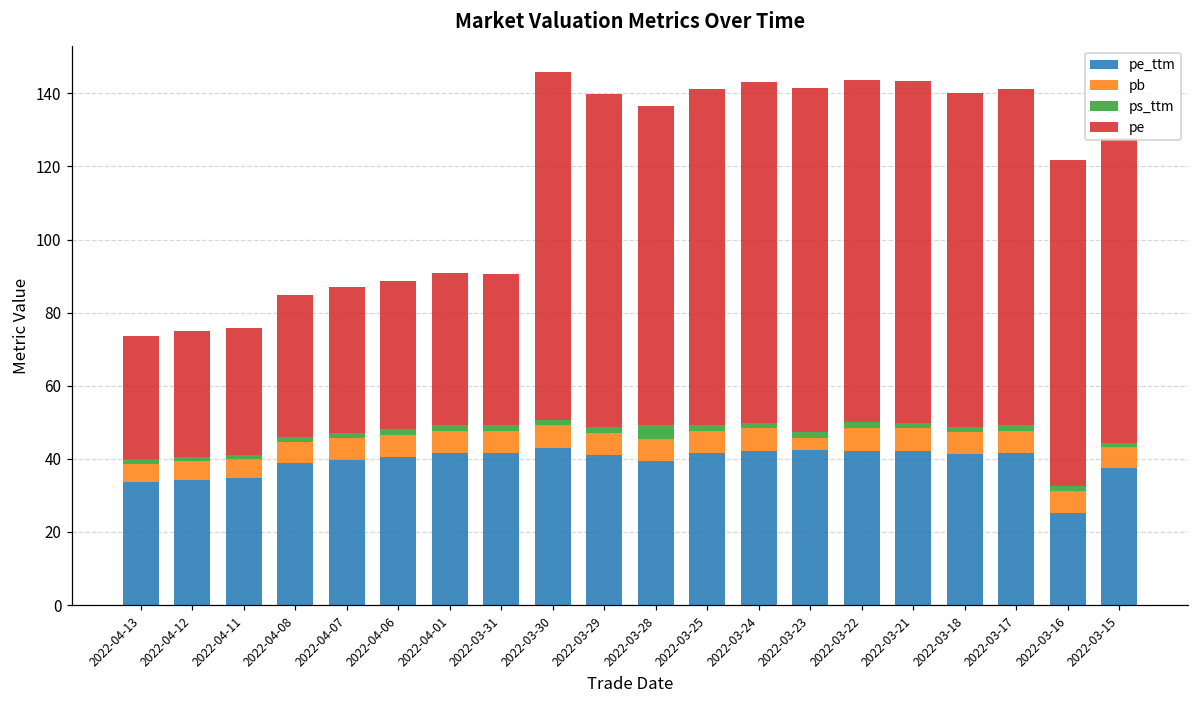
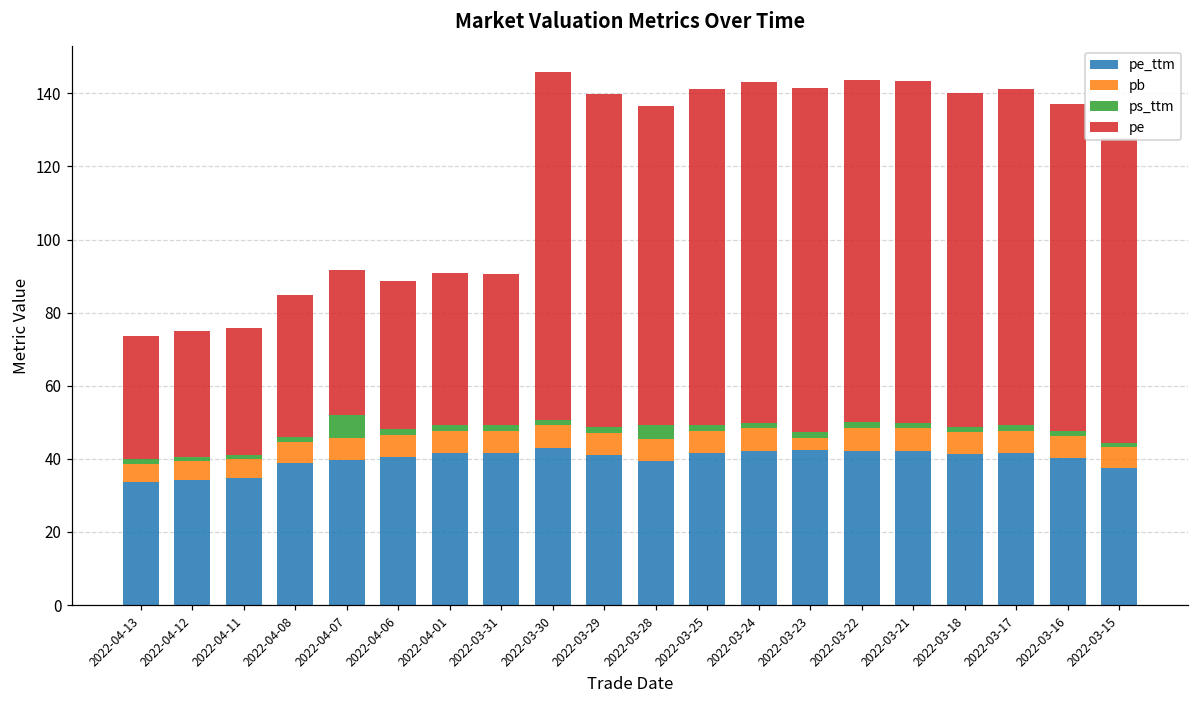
ps_ttm, 2022-04-07: 1 -> 6
pe_ttm, 2022-03-16: 25 -> 40
